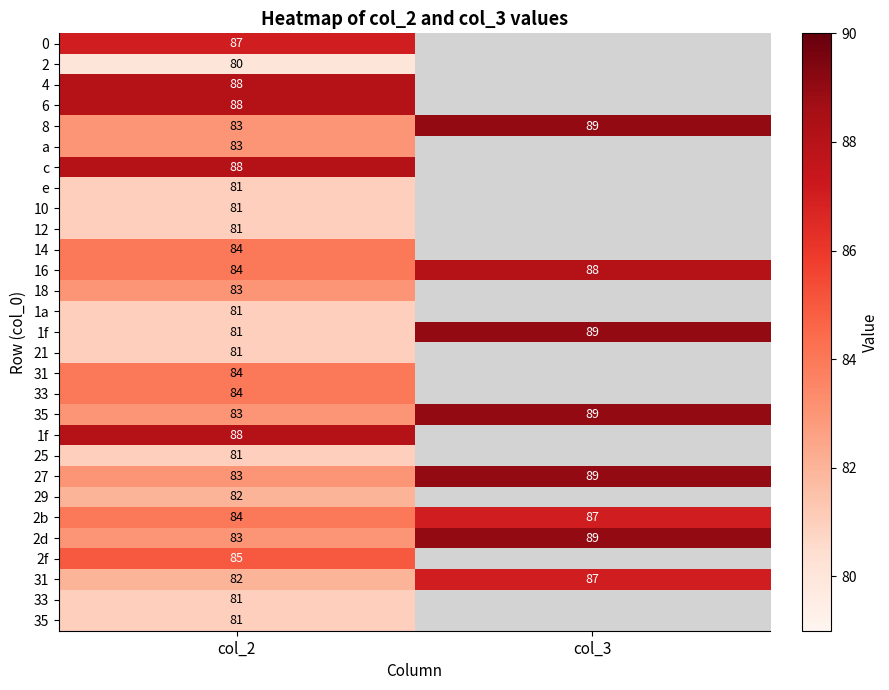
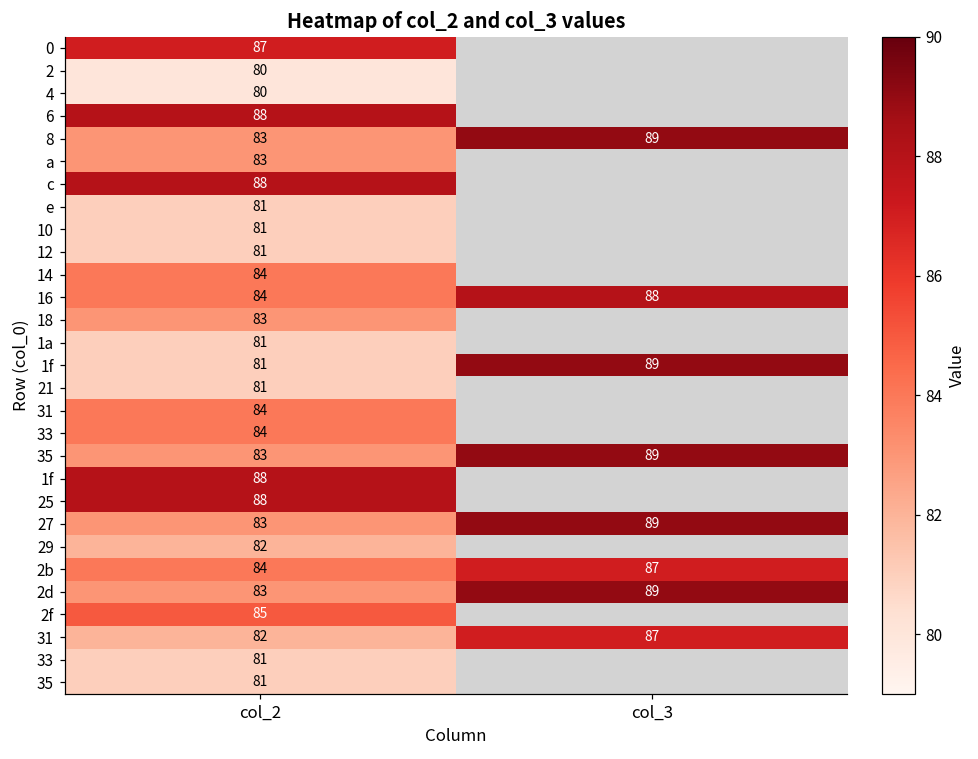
4, col_2: 88 -> 80
25, col_2: 81 -> 88
